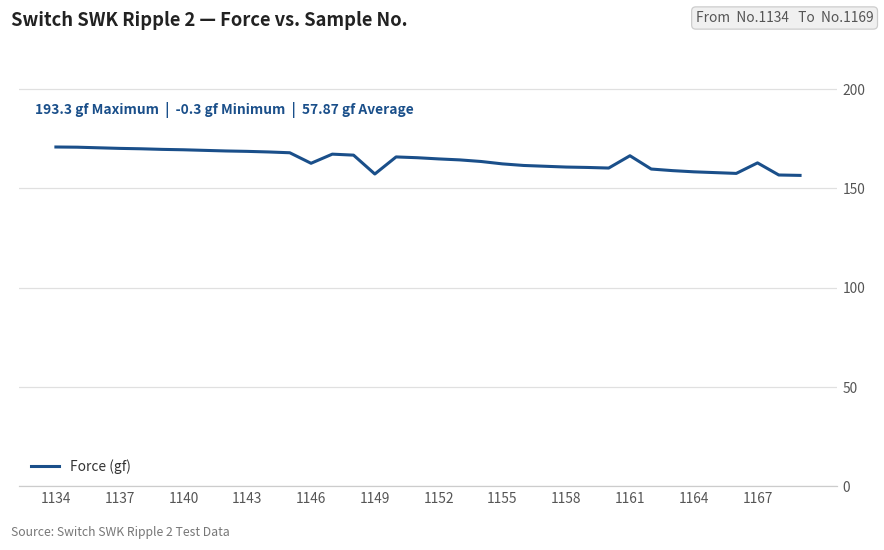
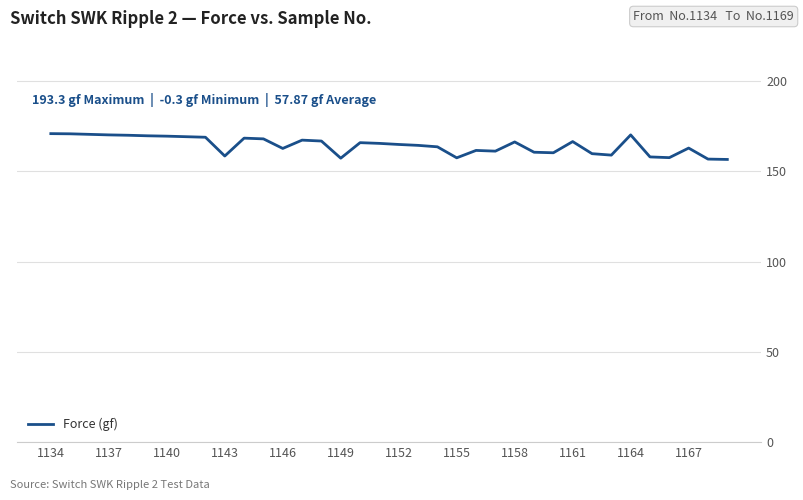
1143: 169 -> 159
1155: 162 -> 158
1158: 161 -> 166
1164: 158 -> 170
